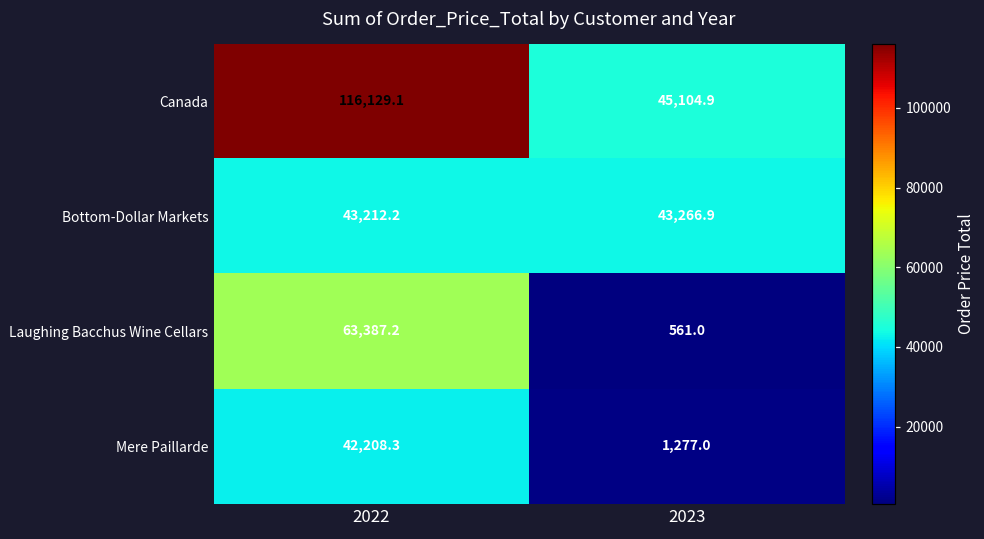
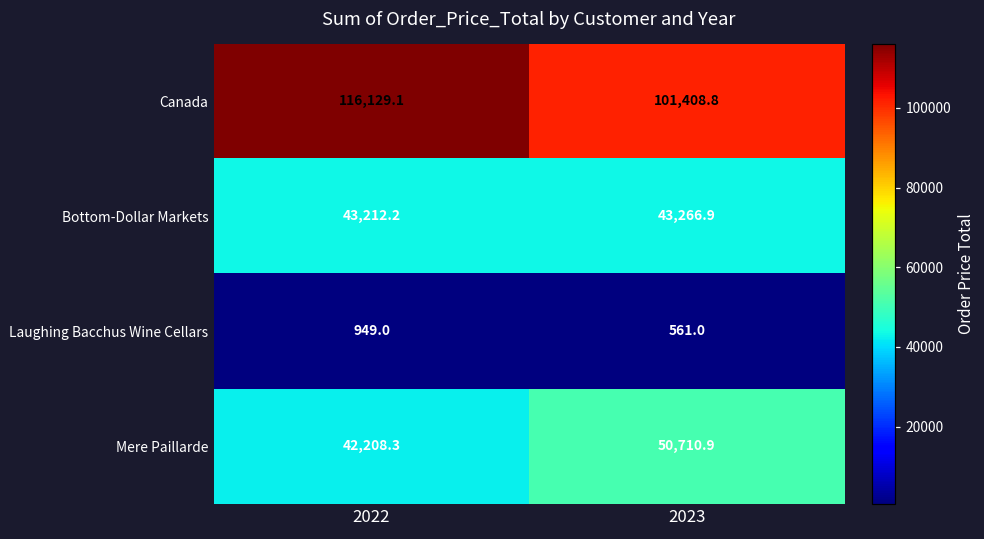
Canada, 2023: 45,104.9 -> 101,408.8
Laughing Bacchus Wine Cellars, 2022: 63,387.2 -> 949.0
Mere Paillarde, 2023: 1,277.0 -> 50,710.9
